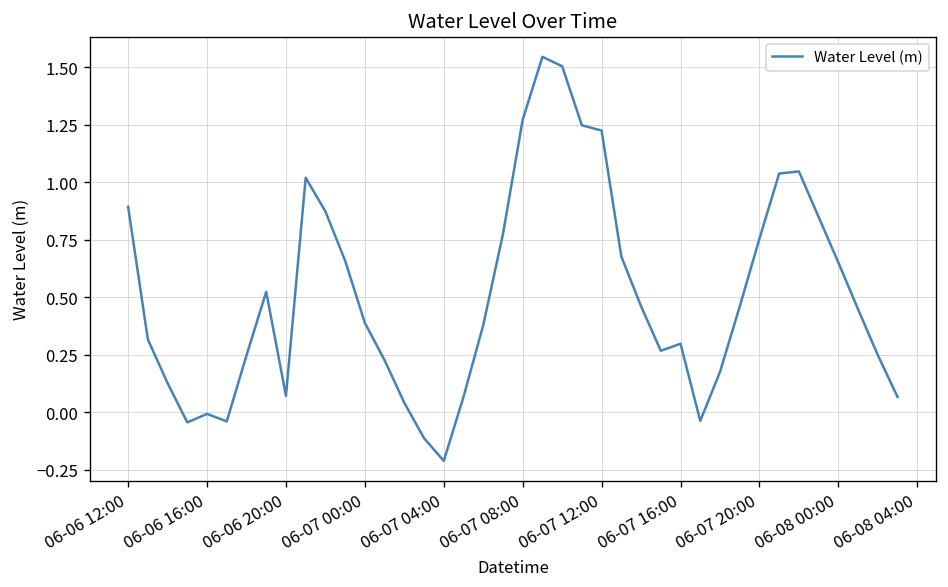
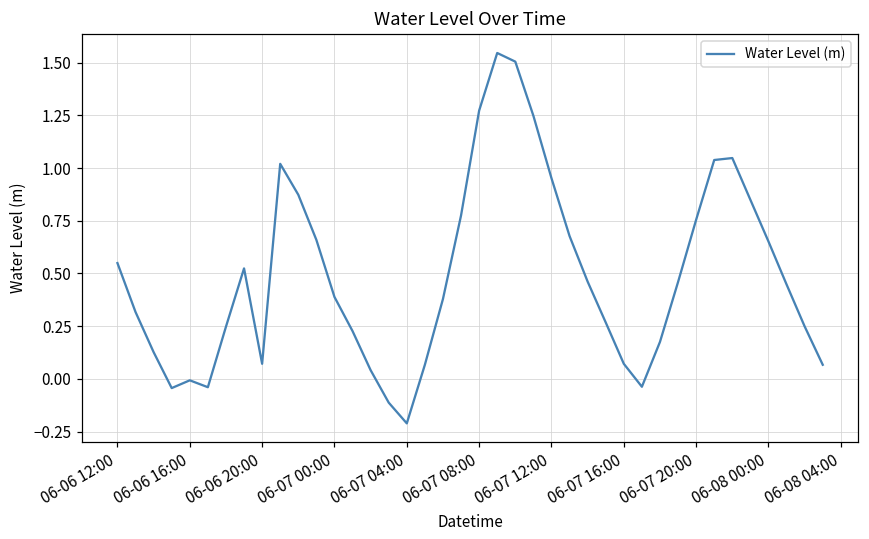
06-06 12:00: 0.89 -> 0.55
06-07 12:00: 1.23 -> 0.95
06-07 16:00: 0.30 -> 0.07
